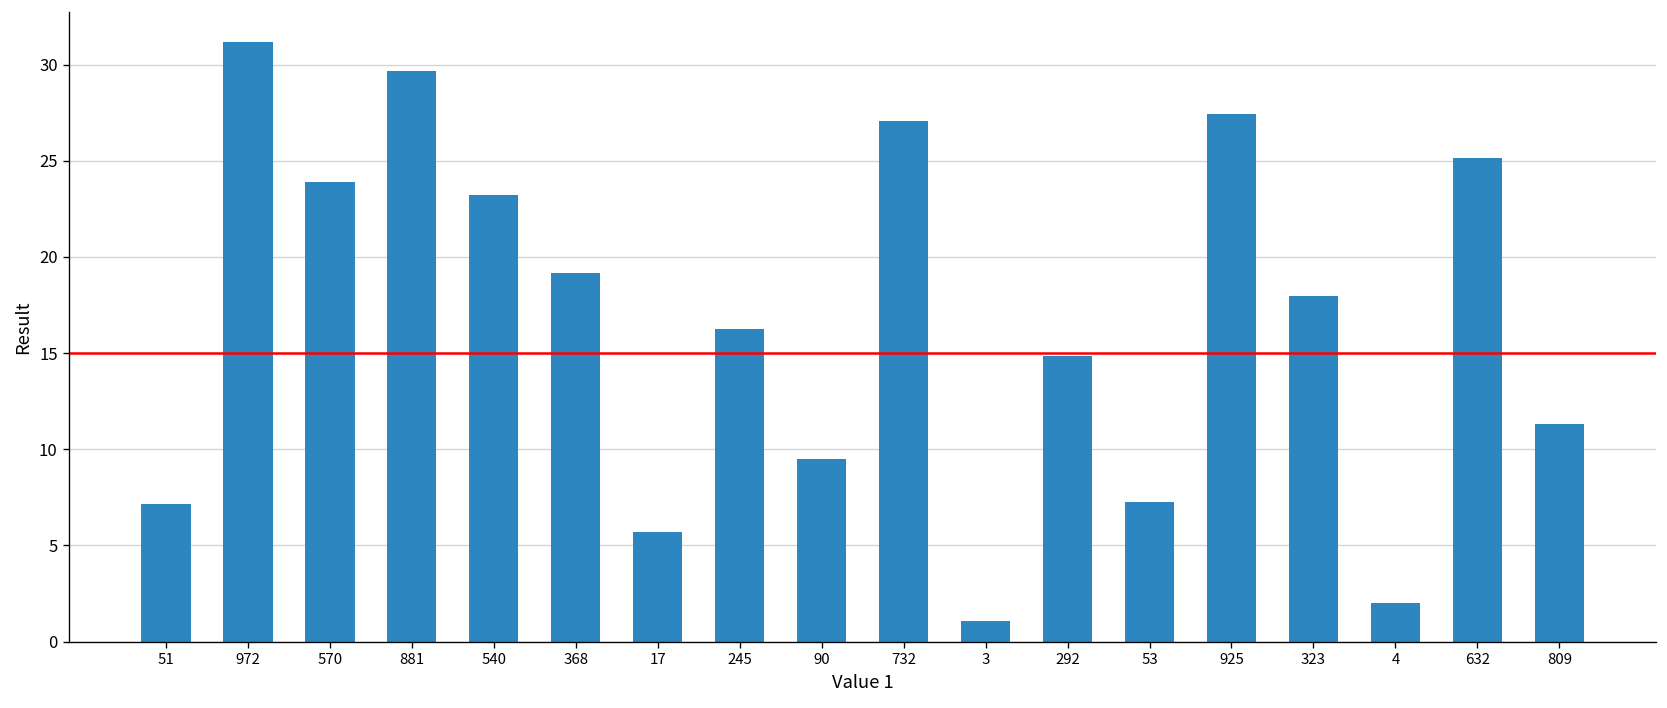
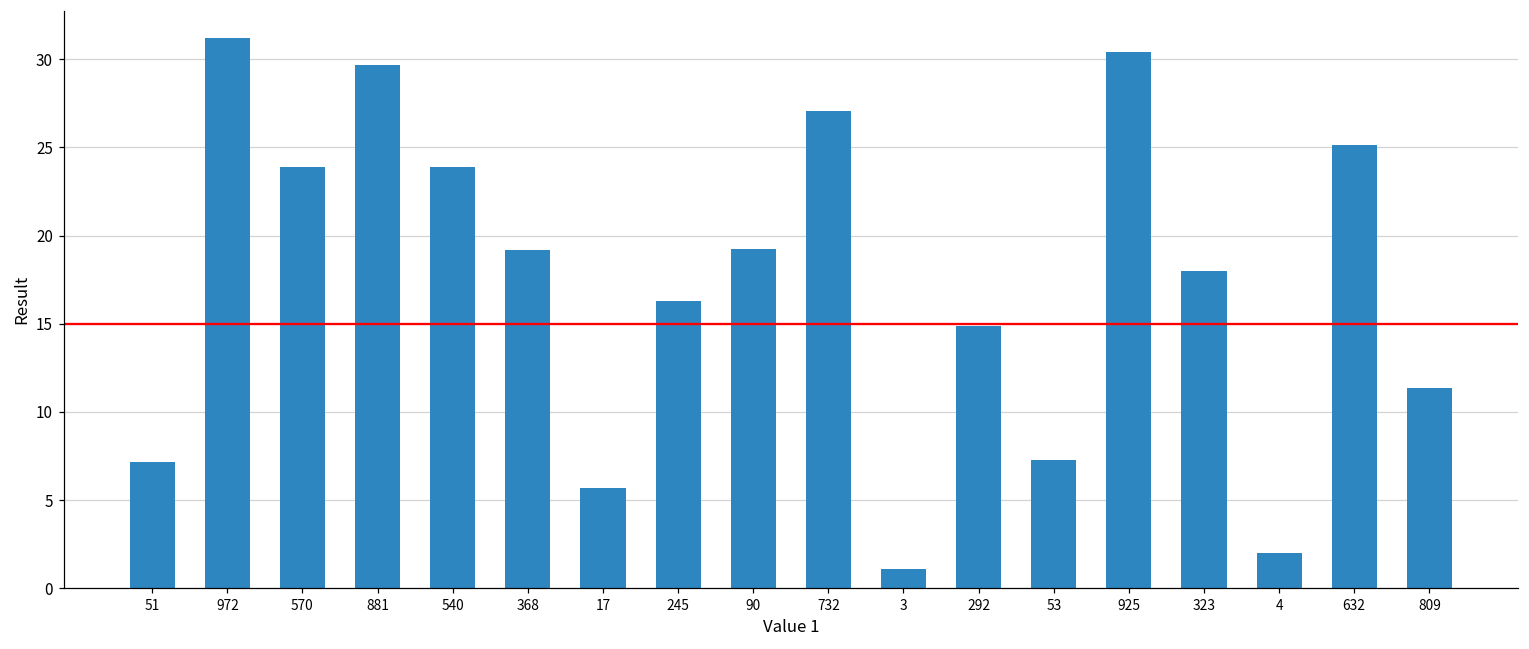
540: 23.2 -> 23.9
90: 9.5 -> 19.2
925: 27.4 -> 30.4
